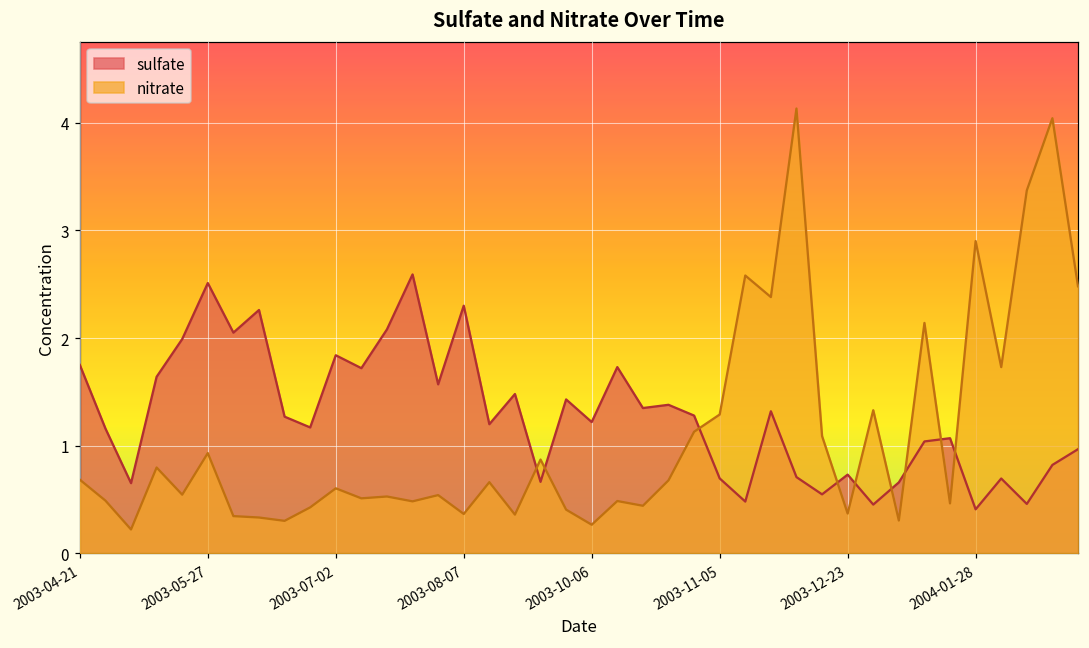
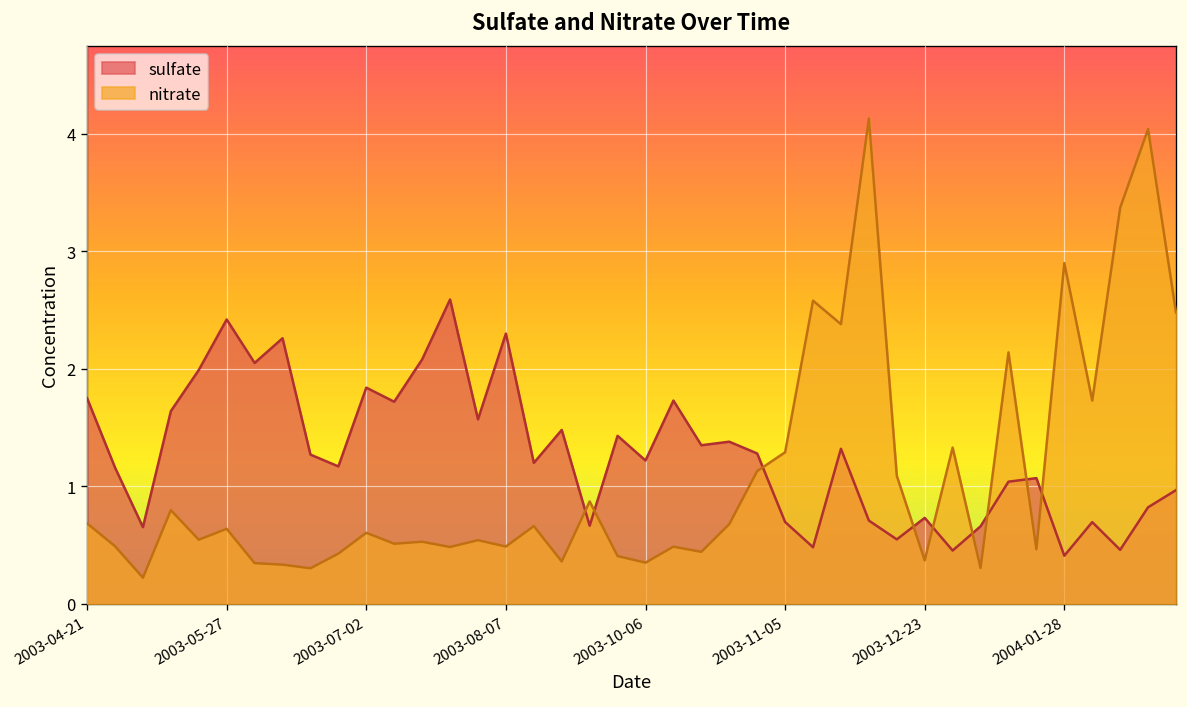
sulfate, 2003-05-27: 2.5 -> 2.4
nitrate, 2003-05-27: 0.9 -> 0.6
nitrate, 2003-08-07: 0.4 -> 0.5
nitrate, 2003-10-06: 0.3 -> 0.4
